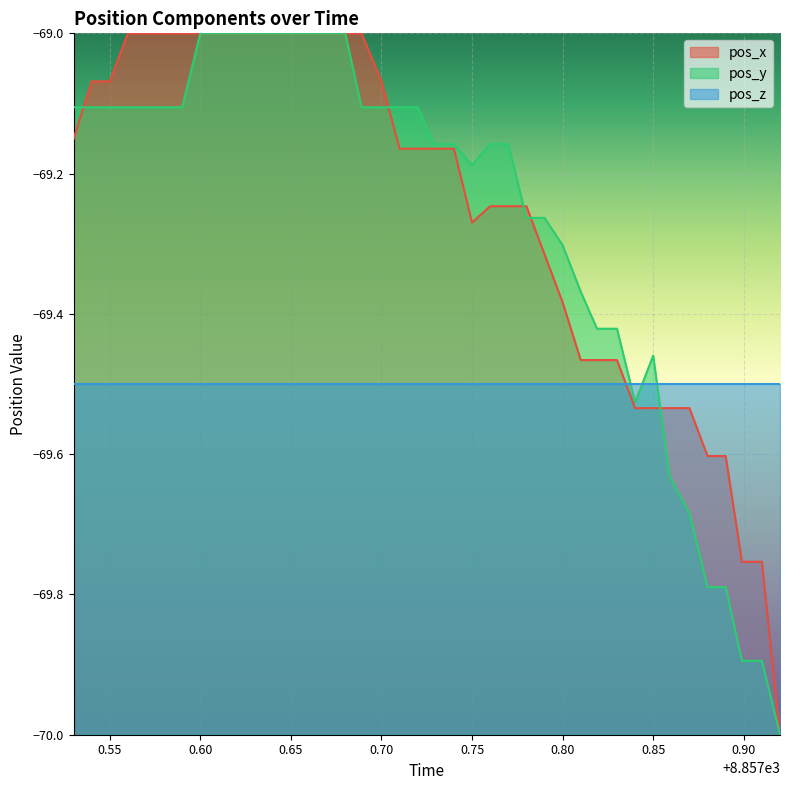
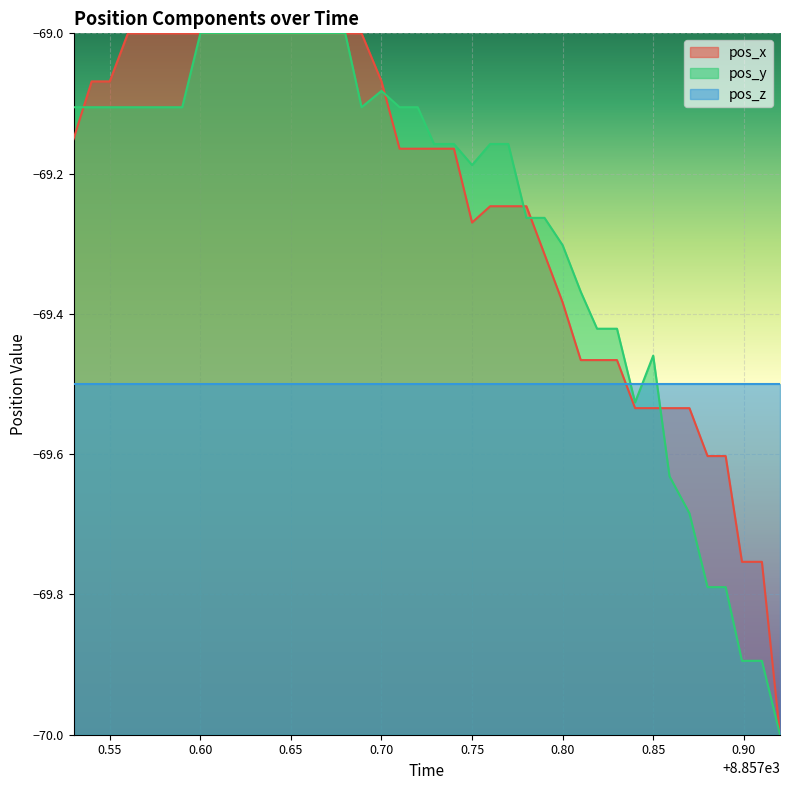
pos_y, 0.70: -69.11 -> -69.08
